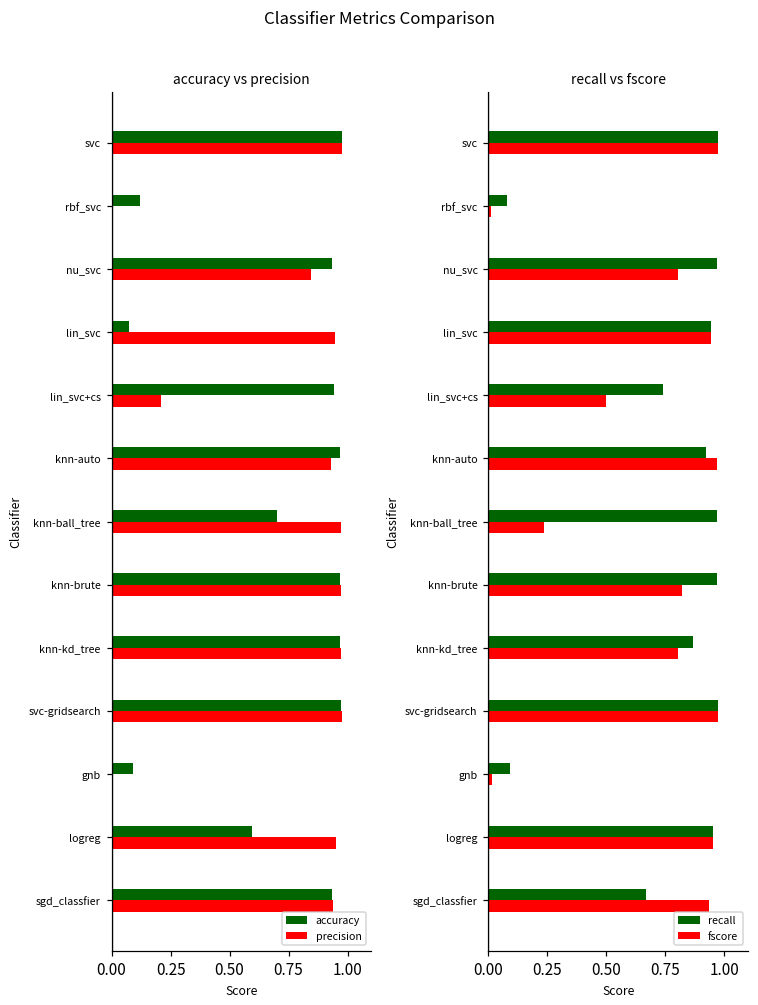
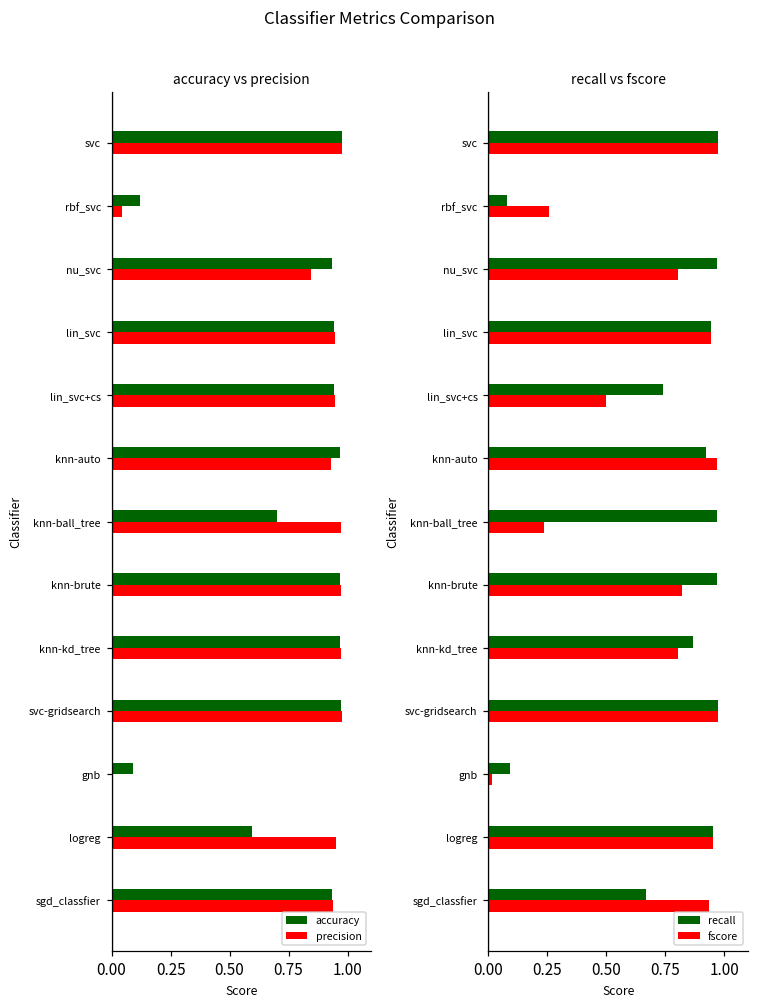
accuracy vs precision, precision, rbf_svc: 0.01 -> 0.05
accuracy vs precision, accuracy, lin_svc: 0.07 -> 0.94
accuracy vs precision, precision, lin_svc+cs: 0.21 -> 0.95
recall vs fscore, fscore, rbf_svc: 0.01 -> 0.26
